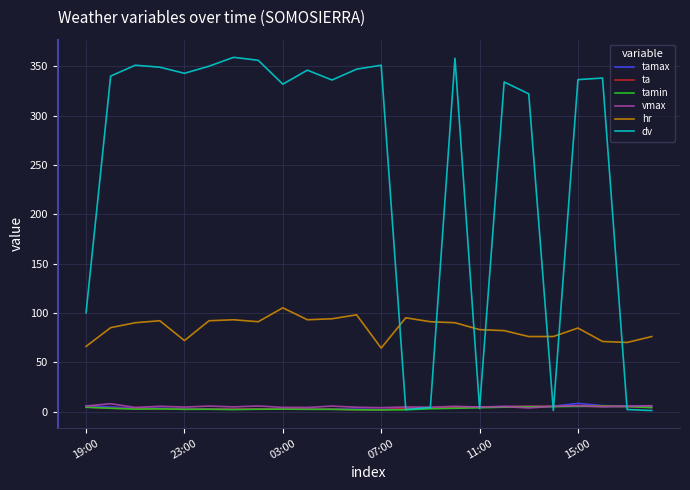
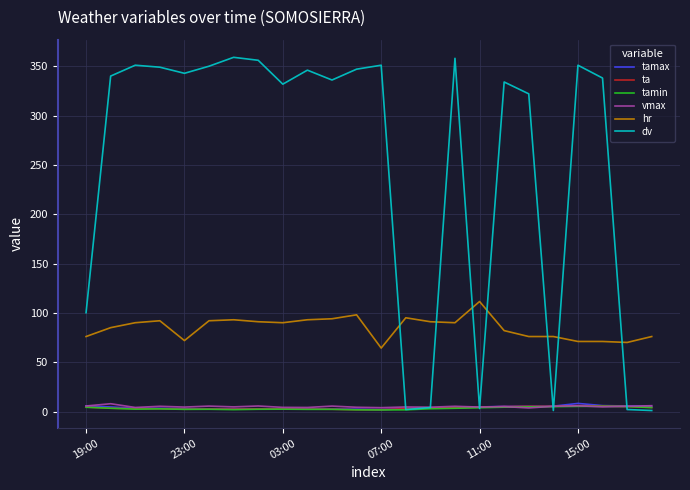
hr, 19:00: 70 -> 80
hr, 03:00: 110 -> 90
hr, 11:00: 80 -> 110
hr, 15:00: 80 -> 70
dv, 15:00: 340 -> 350
